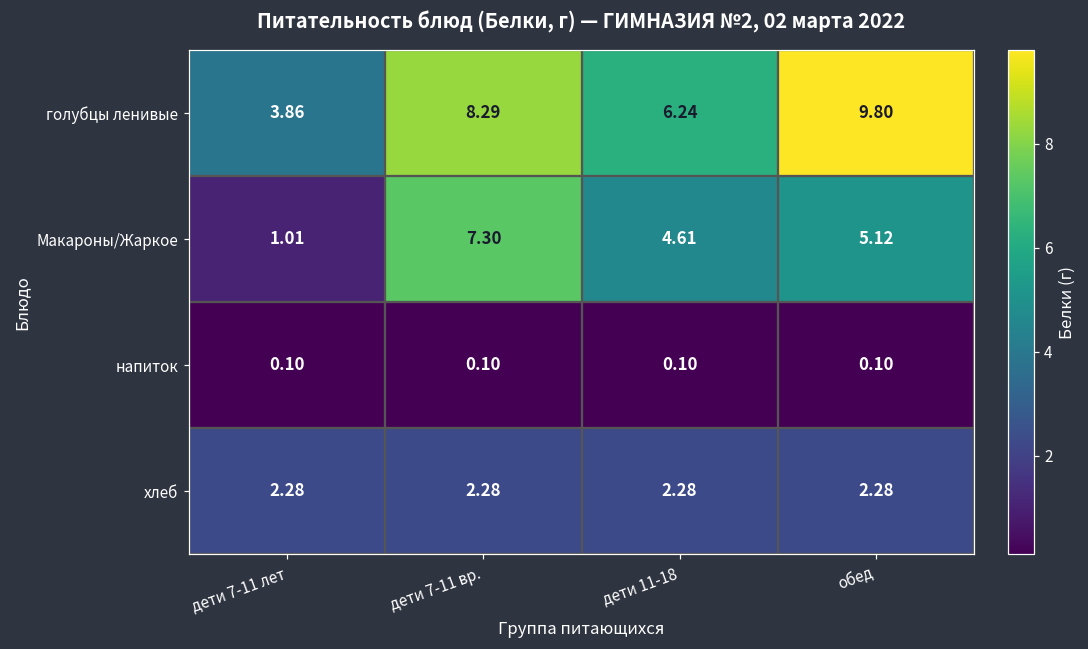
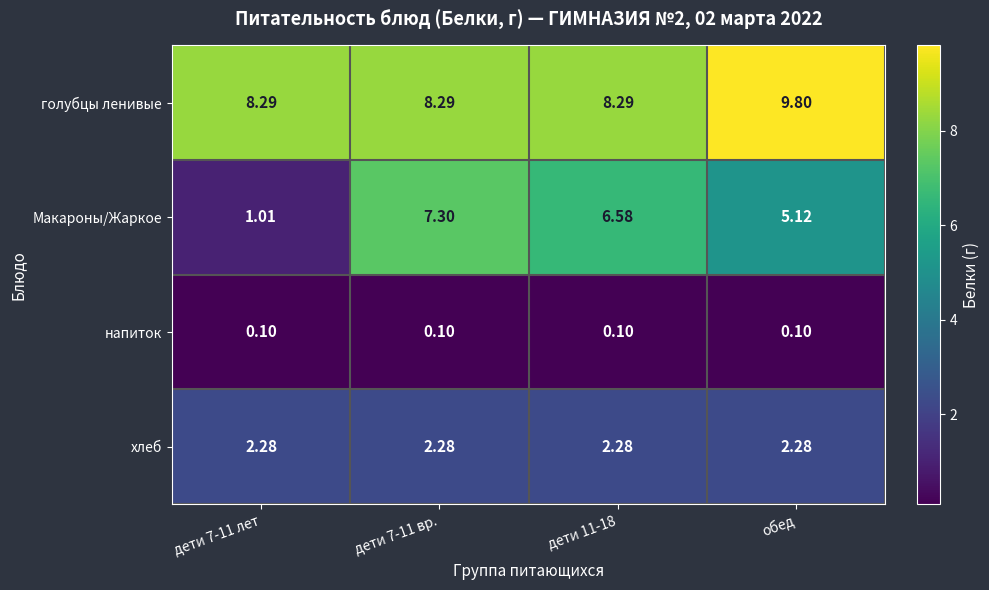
голубцы ленивые, дети 7-11 лет: 3.86 -> 8.29
голубцы ленивые, дети 11-18: 6.24 -> 8.29
Макароны/Жаркое, дети 11-18: 4.61 -> 6.58
